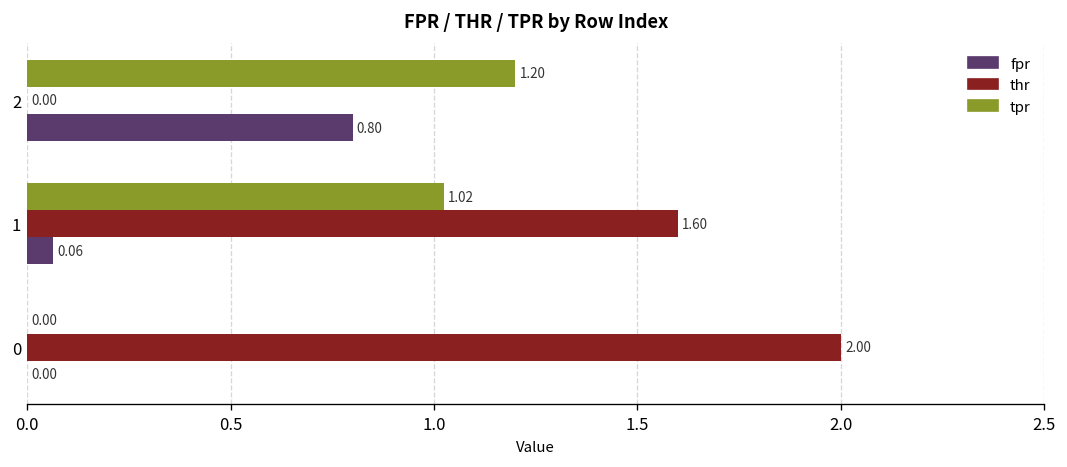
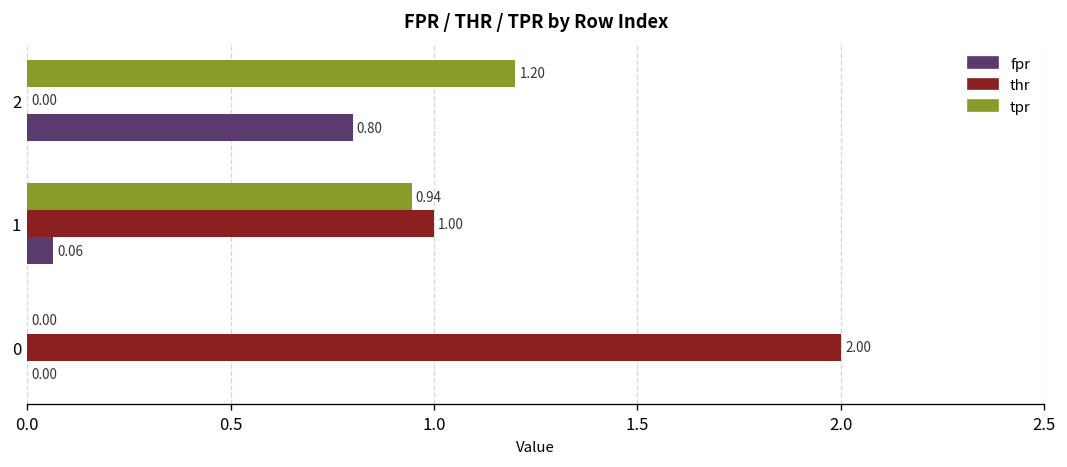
tpr, 1: 1.02 -> 0.94
thr, 1: 1.60 -> 1.00
